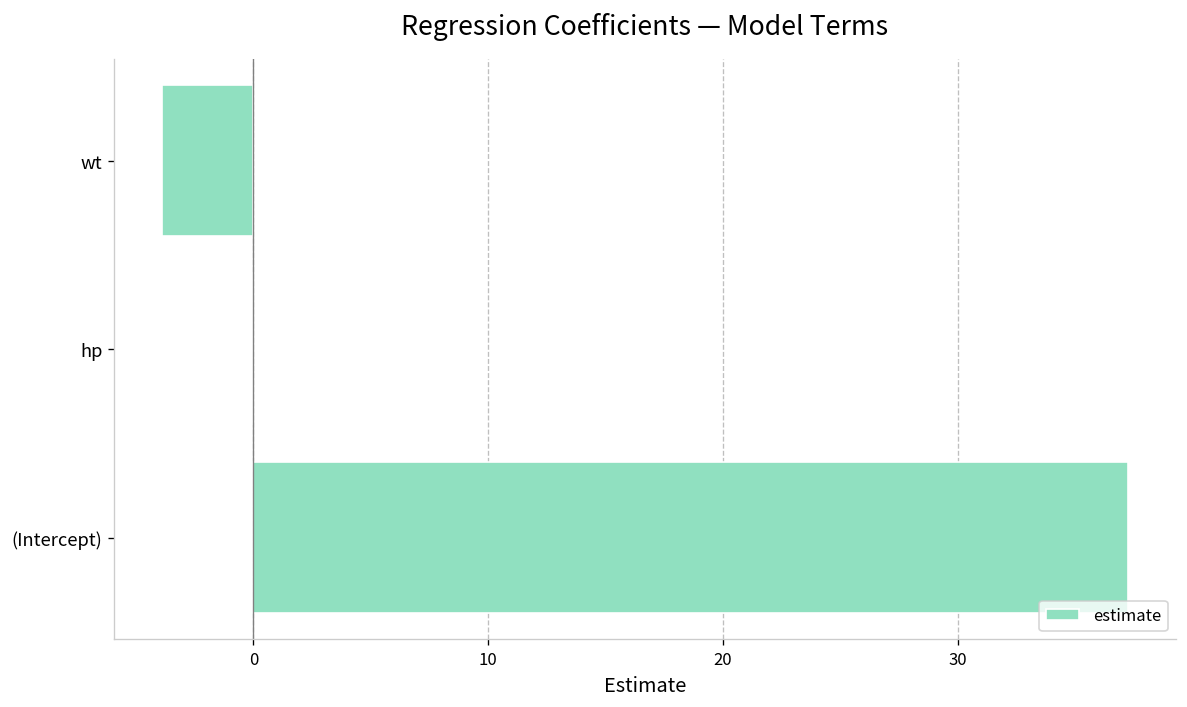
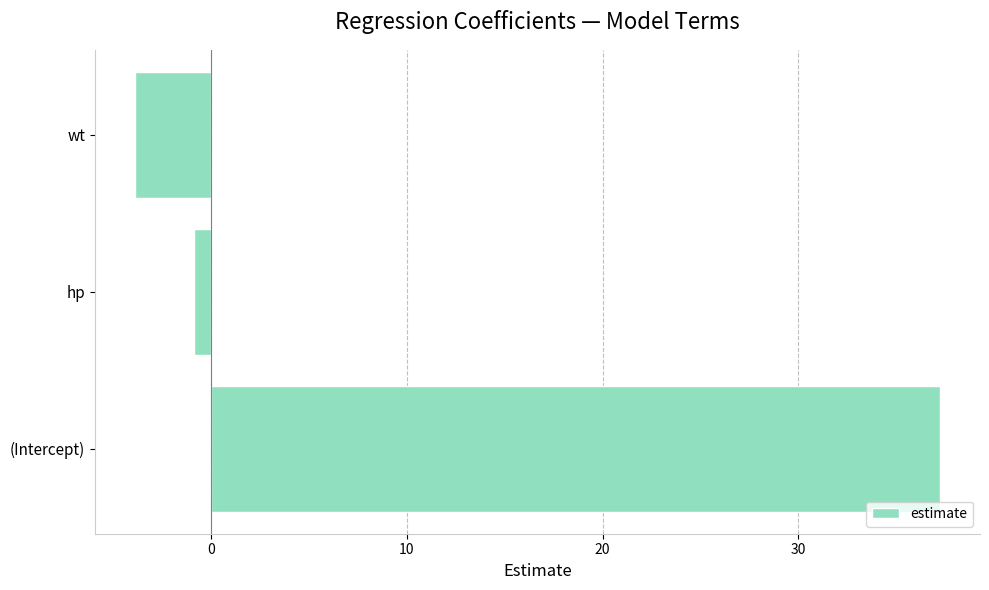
hp: 0.0 -> -0.9
